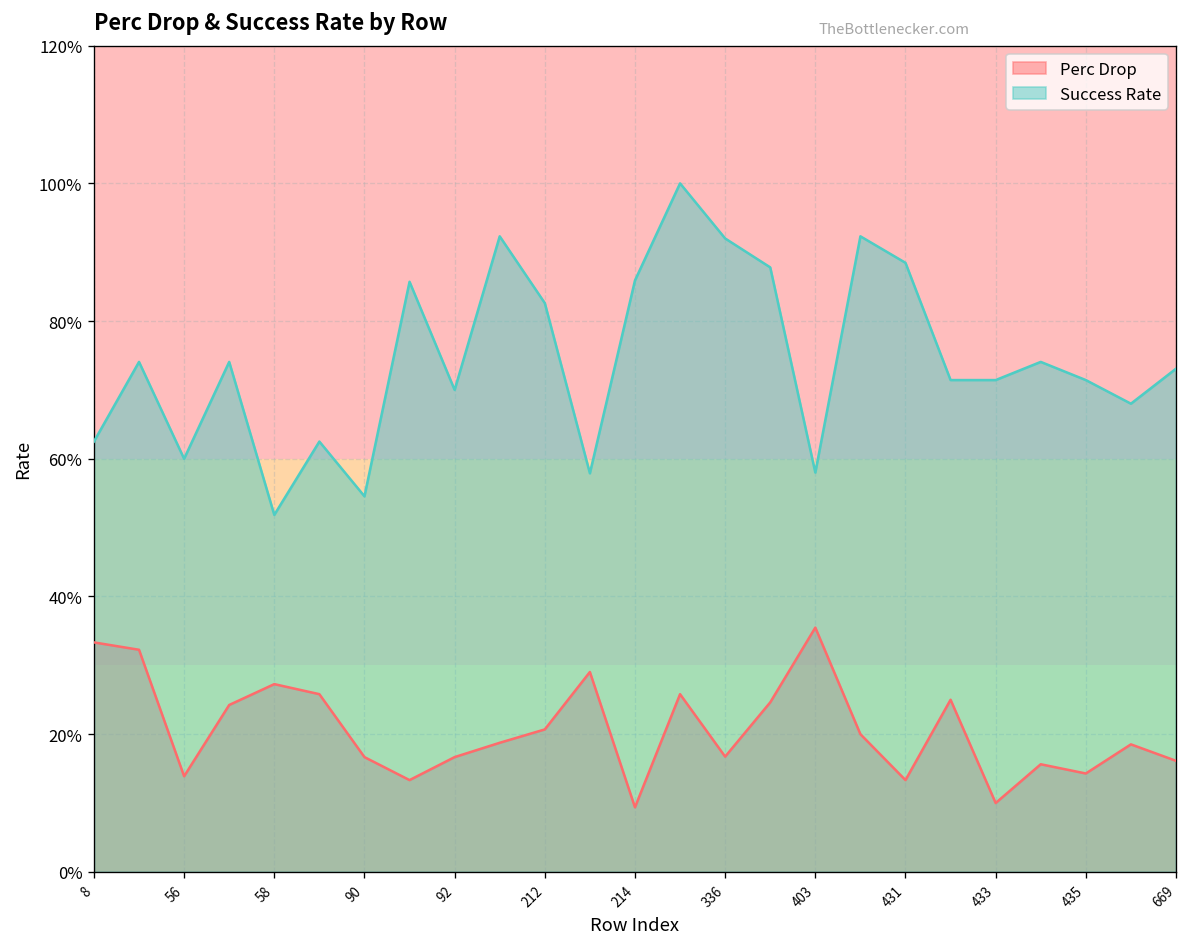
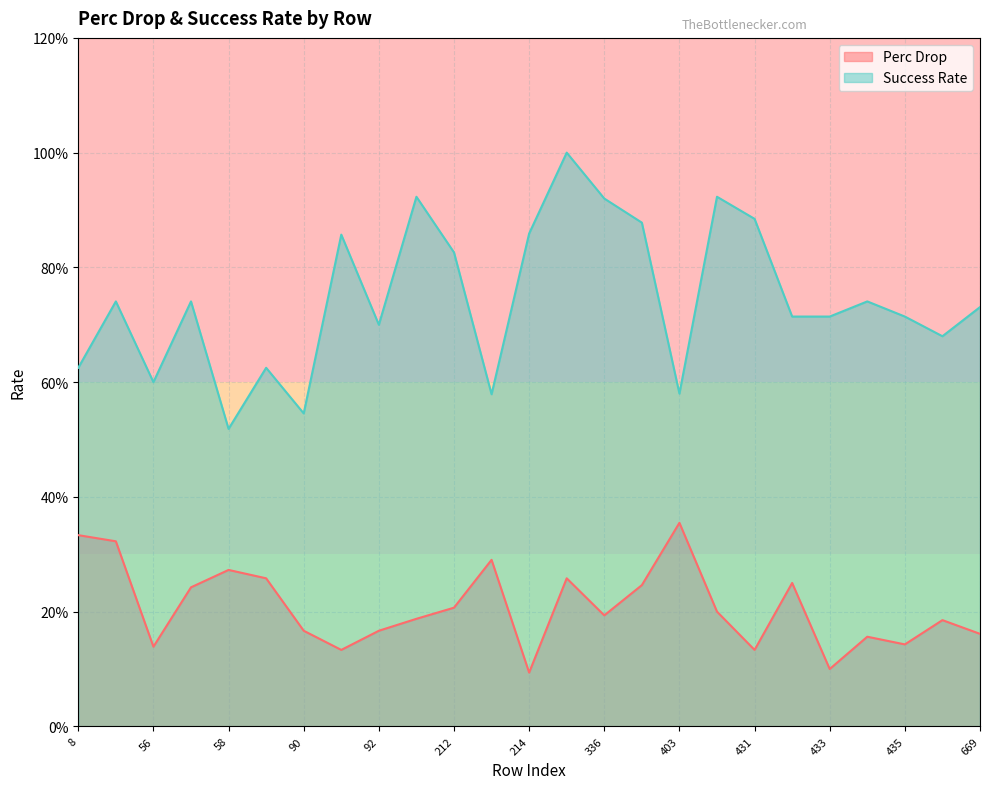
Perc Drop, 336: 17% -> 19%
